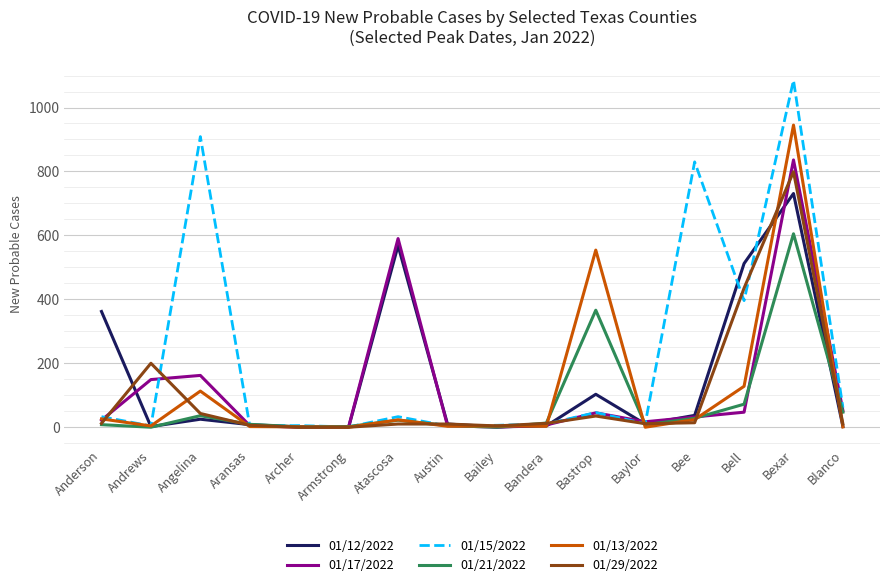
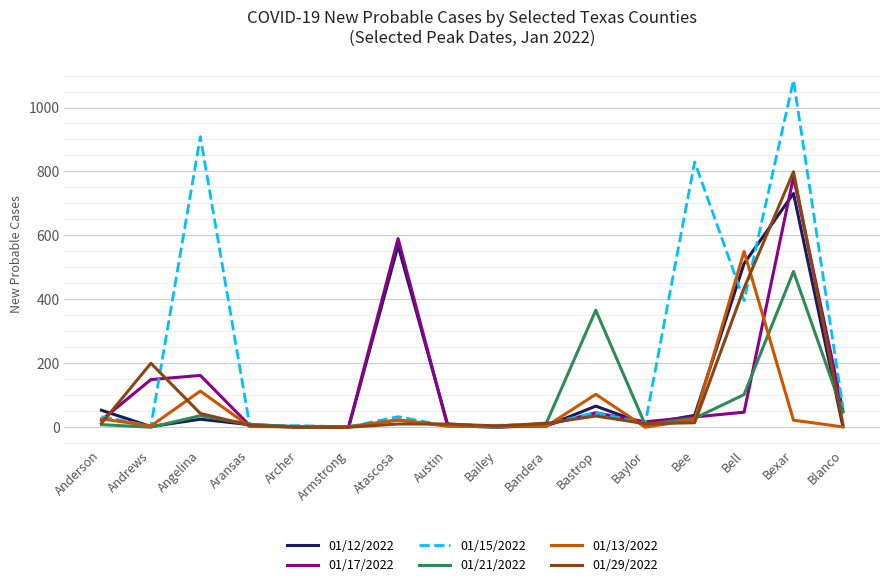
01/12/2022, Anderson: 360 -> 50
01/12/2022, Bastrop: 100 -> 70
01/13/2022, Bastrop: 550 -> 100
01/21/2022, Bell: 70 -> 100
01/13/2022, Bell: 130 -> 550
01/17/2022, Bexar: 840 -> 780
01/21/2022, Bexar: 610 -> 490
01/13/2022, Bexar: 950 -> 20
